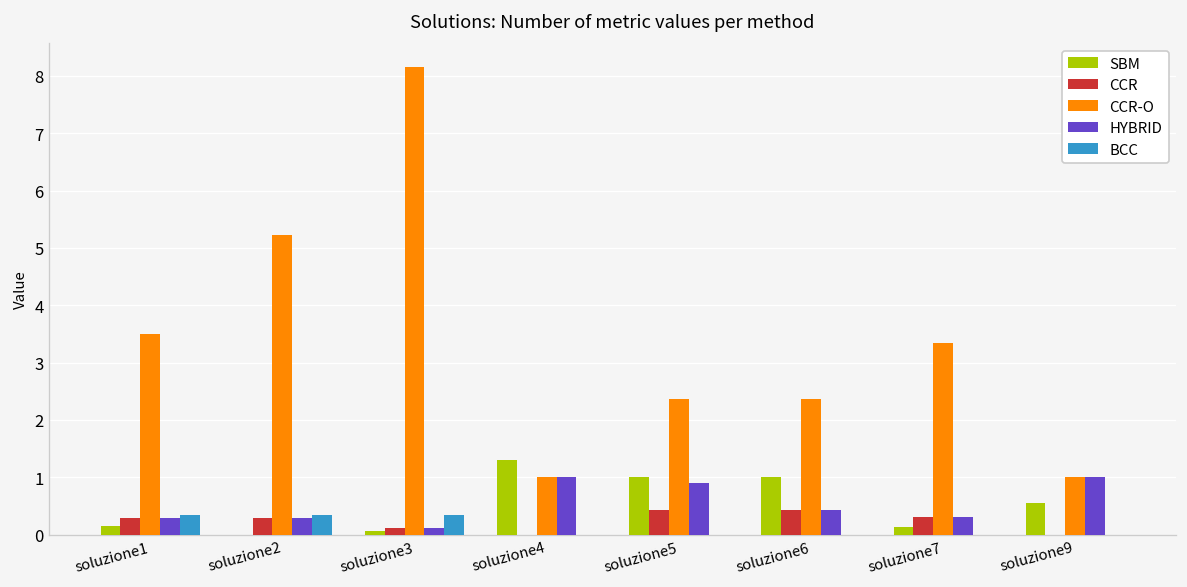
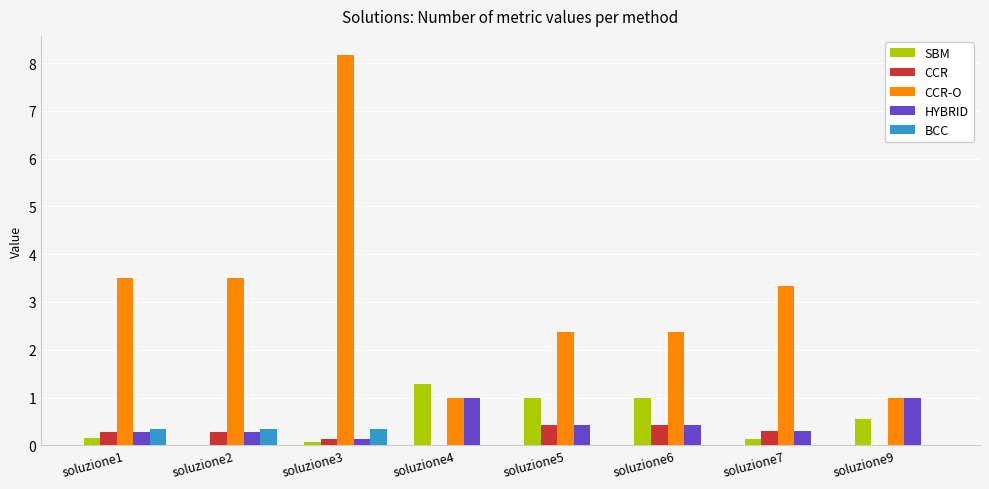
CCR-O, soluzione2: 5.2 -> 3.5
HYBRID, soluzione5: 0.9 -> 0.4
